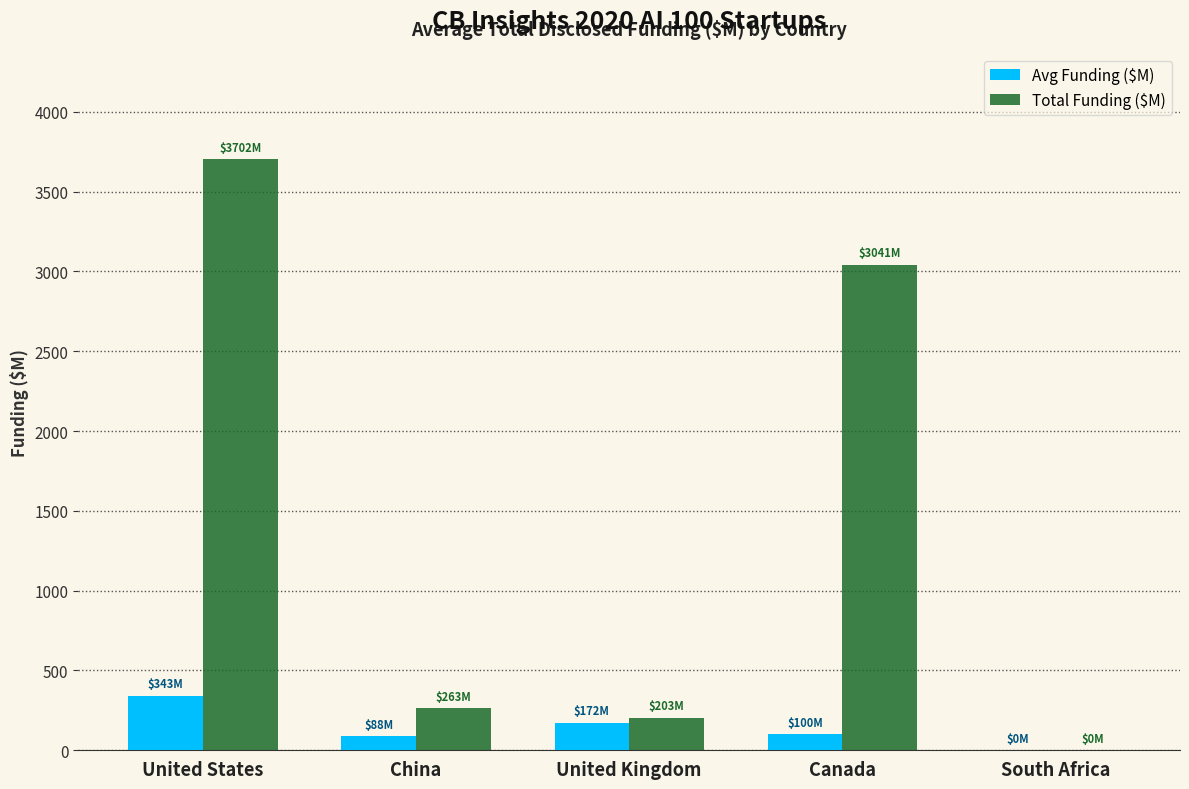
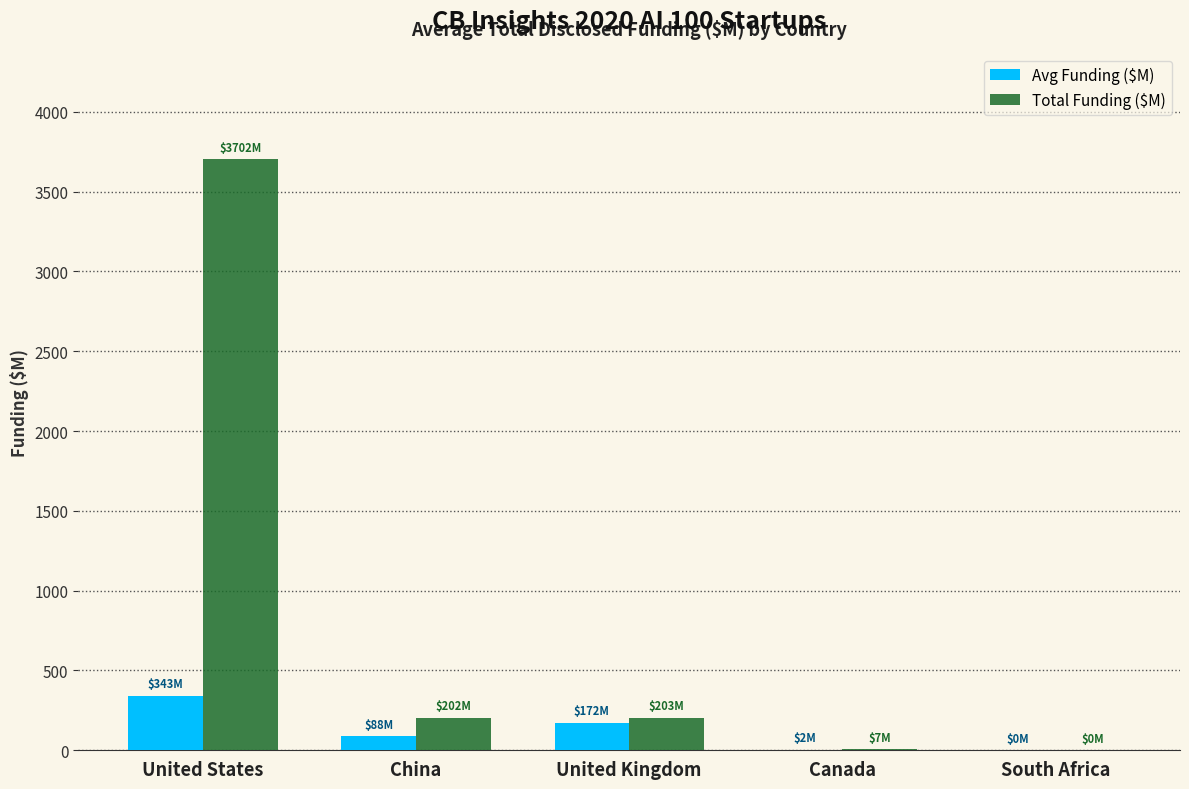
Total Funding ($M), China: $263M -> $202M
Avg Funding ($M), Canada: $100M -> $2M
Total Funding ($M), Canada: $3041M -> $7M
